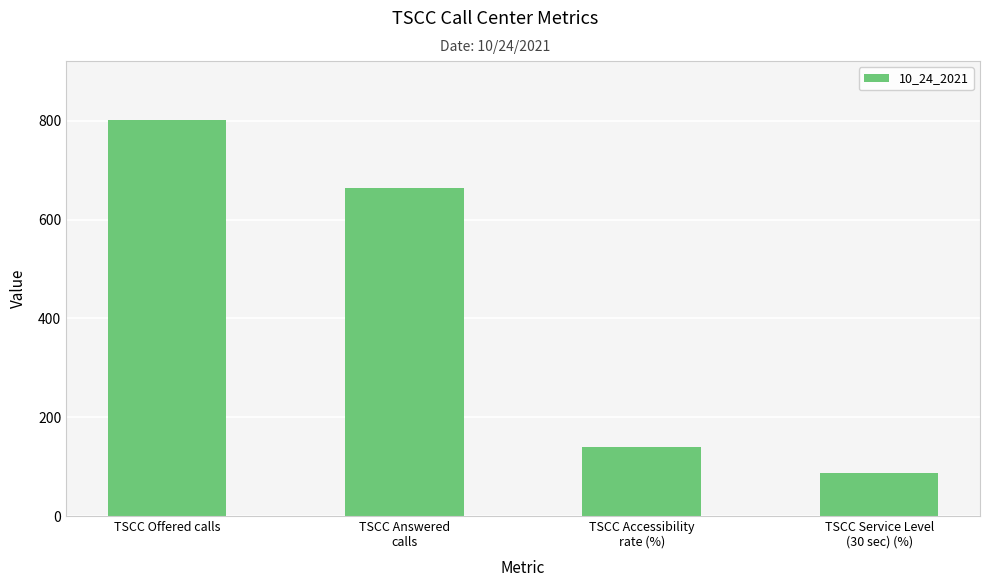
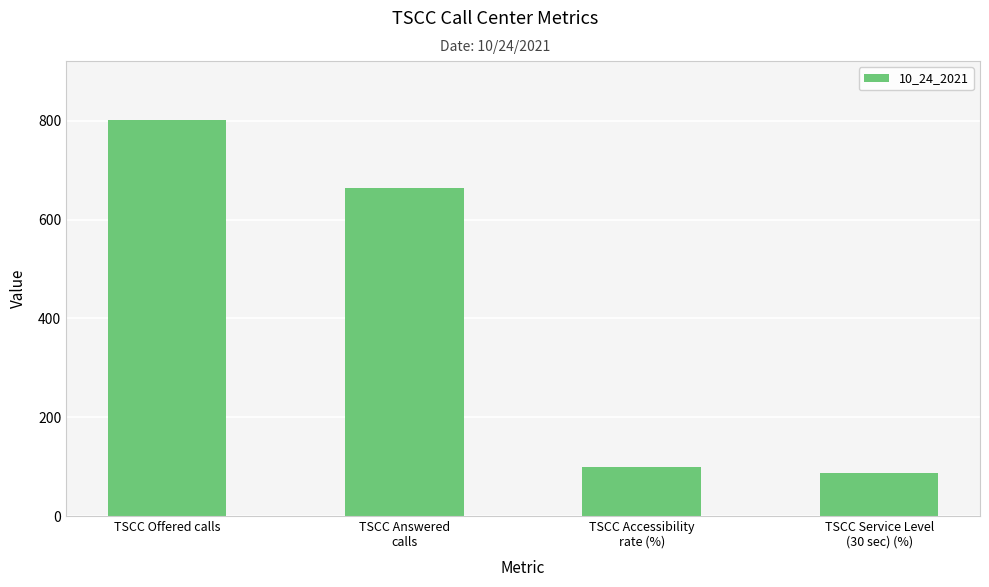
TSCC Accessibility rate (%): 140 -> 100
